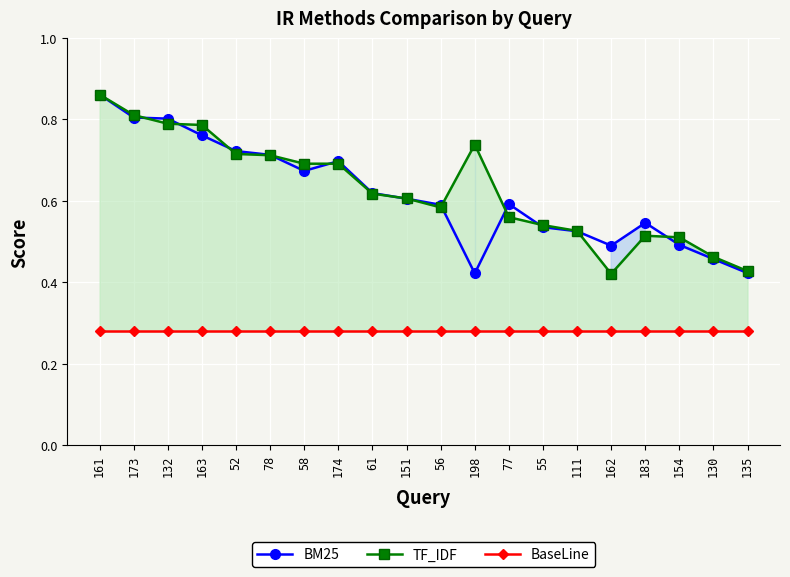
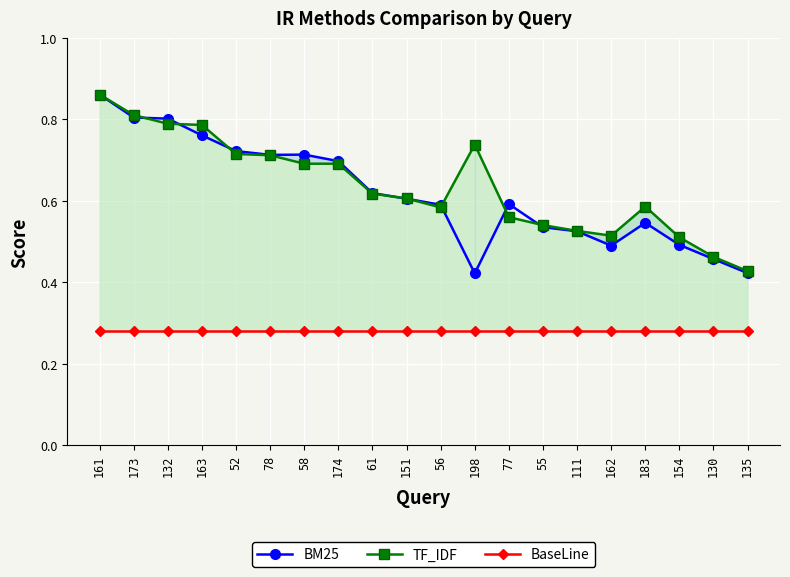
BM25, 58: 0.67 -> 0.71
TF_IDF, 162: 0.42 -> 0.51
TF_IDF, 183: 0.51 -> 0.59
